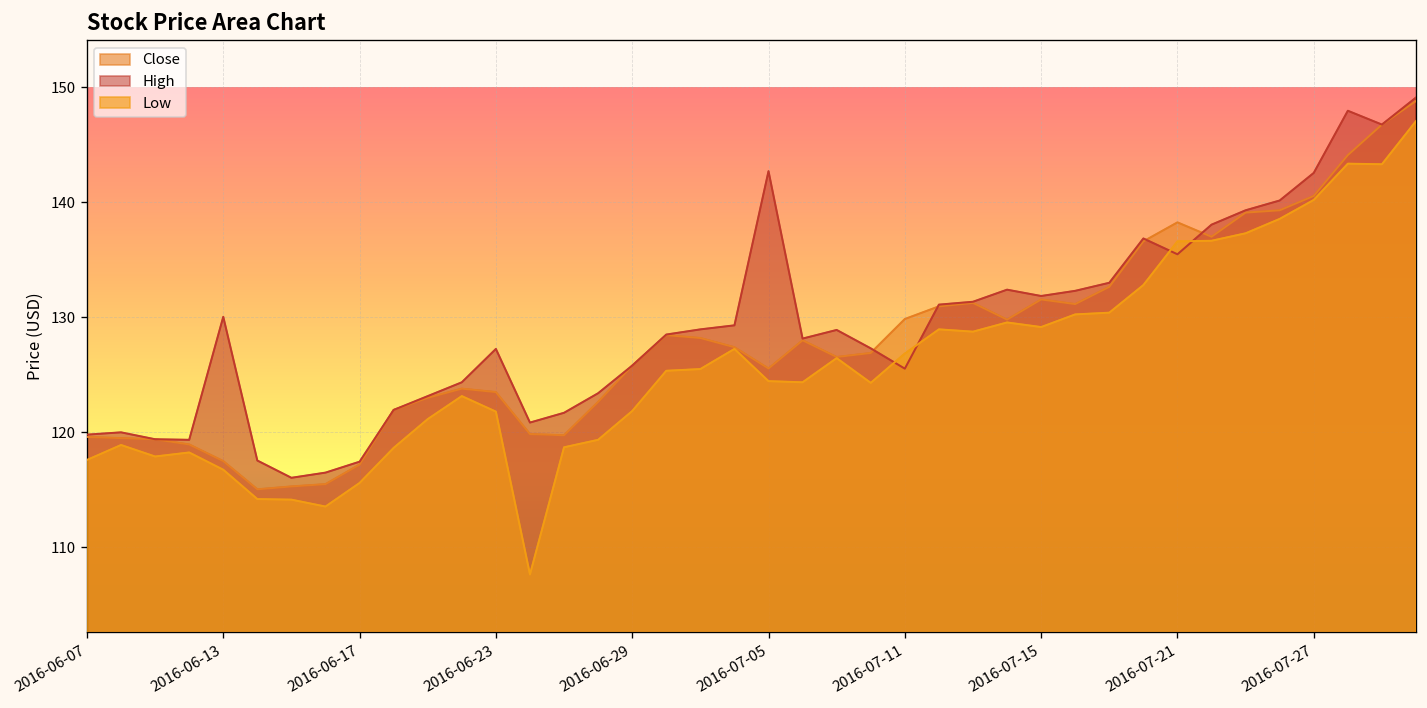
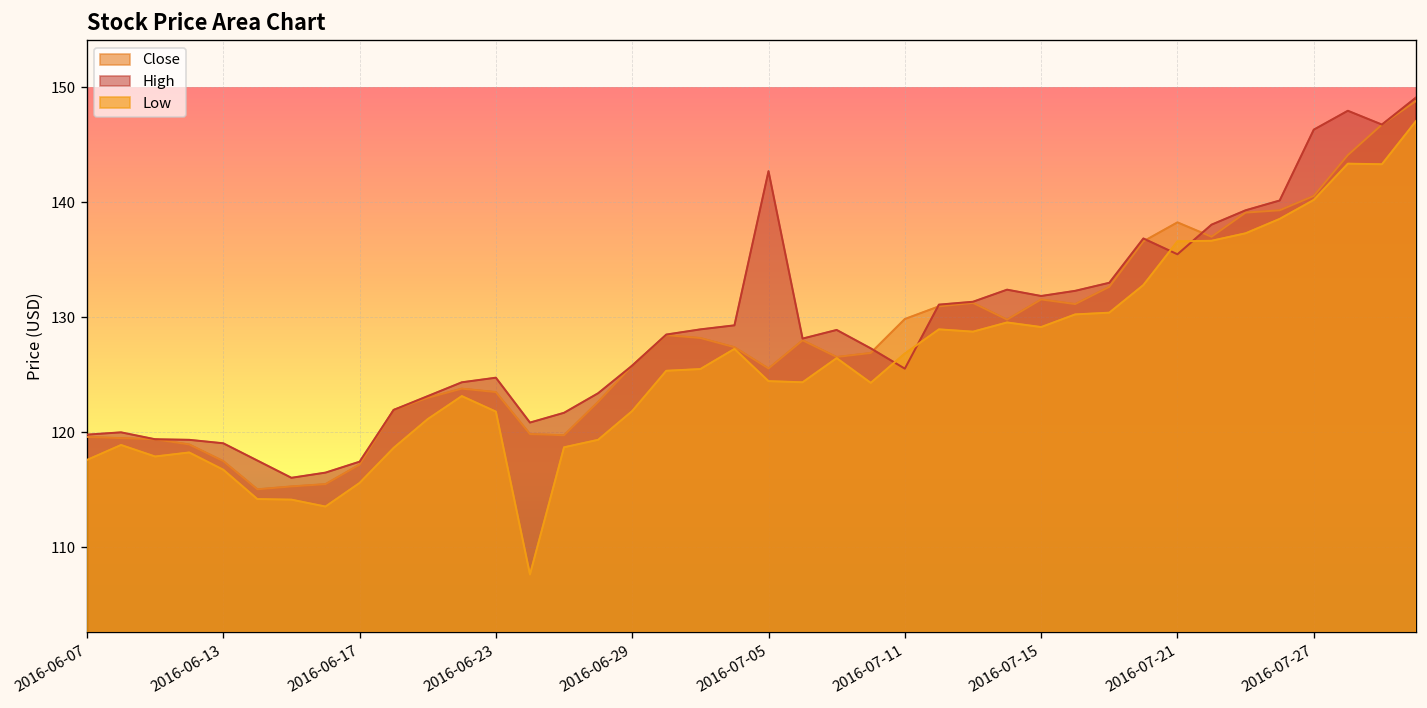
High, 2016-06-13: 130 -> 119
High, 2016-06-23: 127 -> 125
High, 2016-07-27: 143 -> 146
